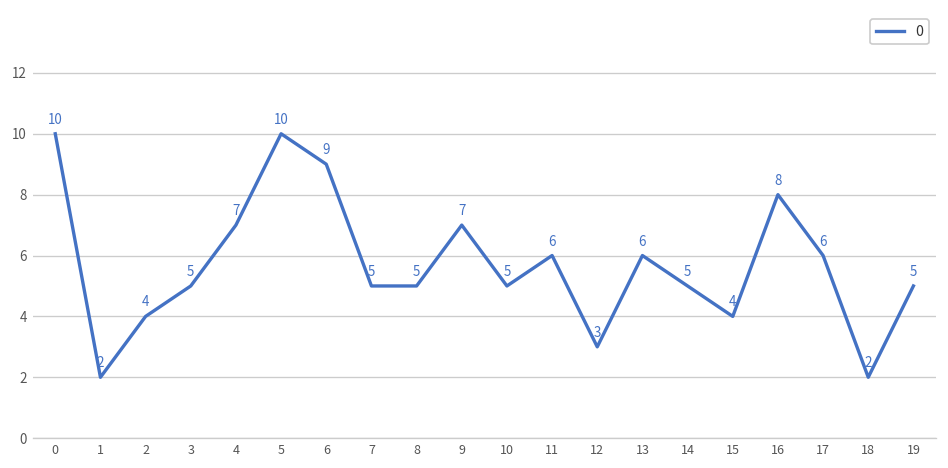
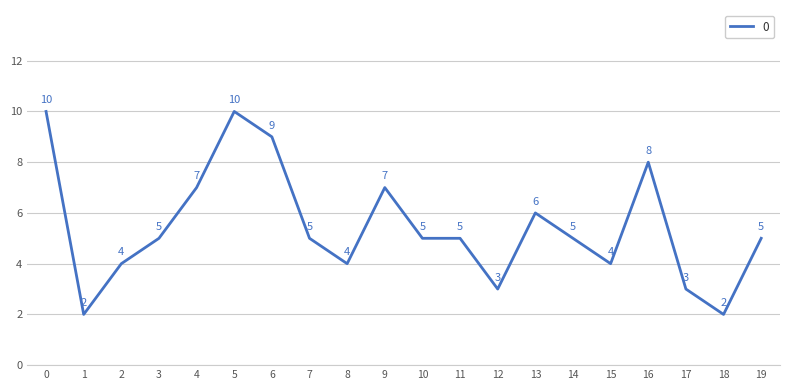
8: 5 -> 4
11: 6 -> 5
17: 6 -> 3
